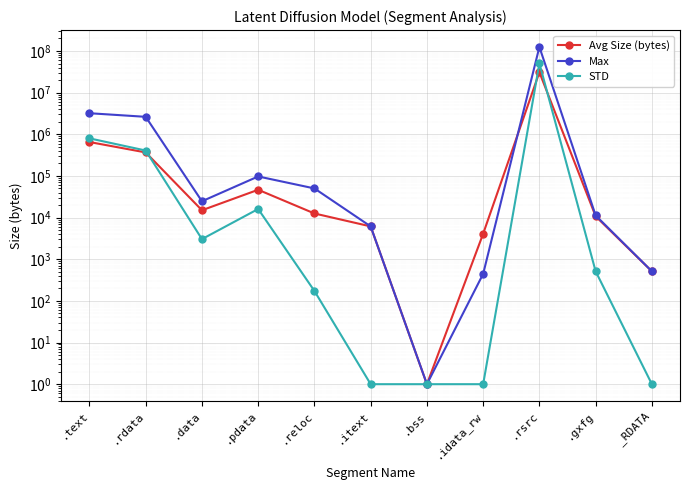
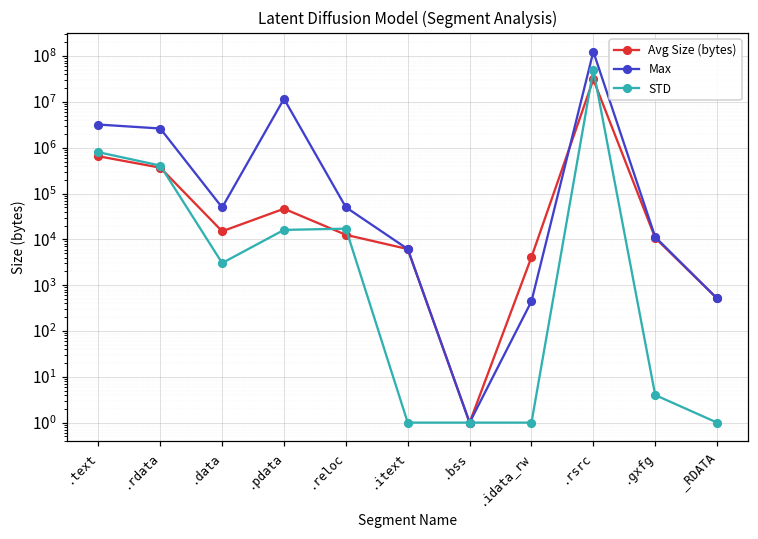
Max, .data: 20000 -> 50000
Max, .pdata: 100000 -> 12000000
STD, .reloc: 170 -> 17000
STD, .gxfg: 500 -> 4
